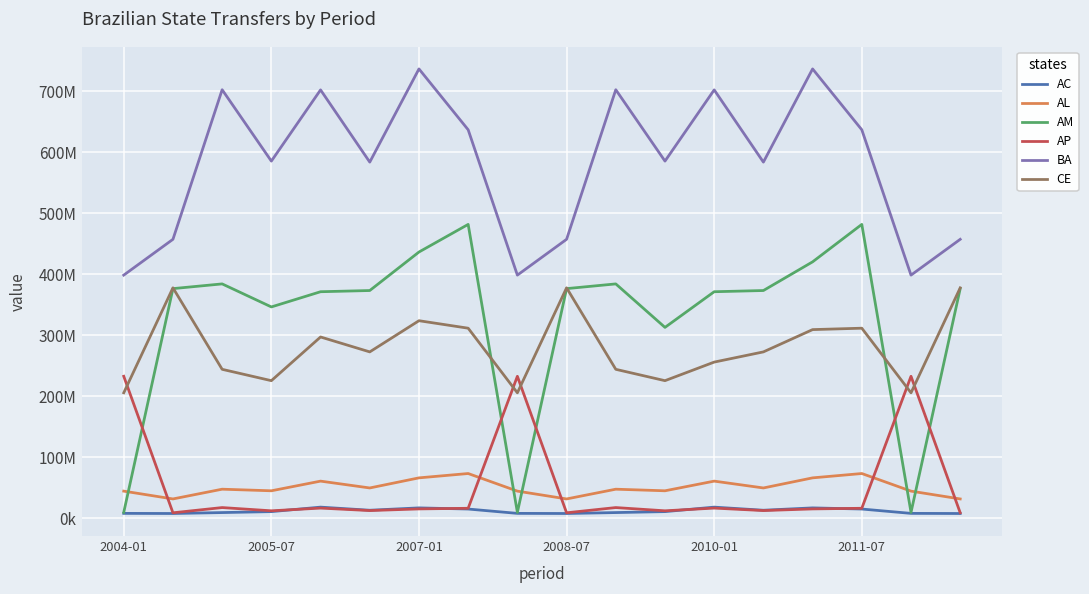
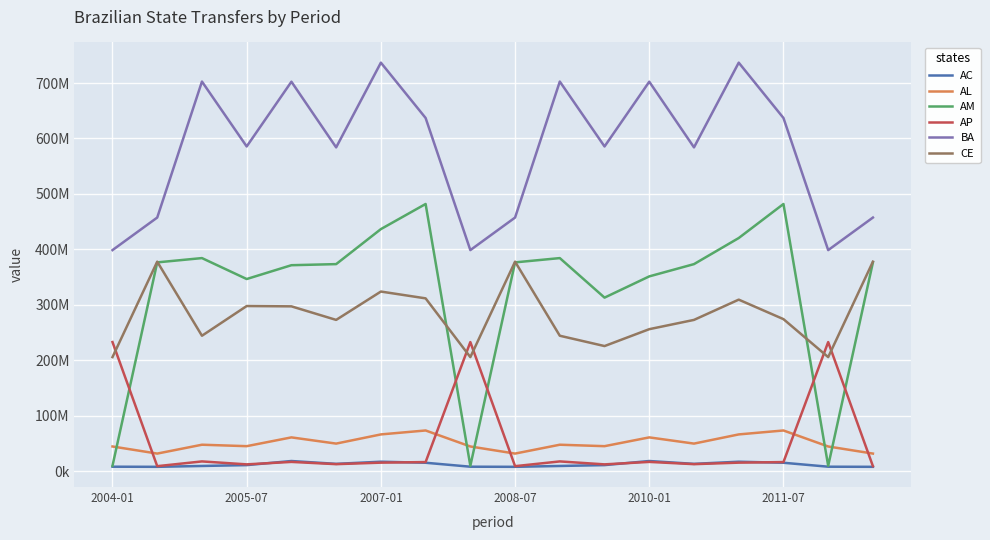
CE, 2005-07: 230000000 -> 300000000
AM, 2010-01: 370000000 -> 350000000
CE, 2011-07: 310000000 -> 270000000
